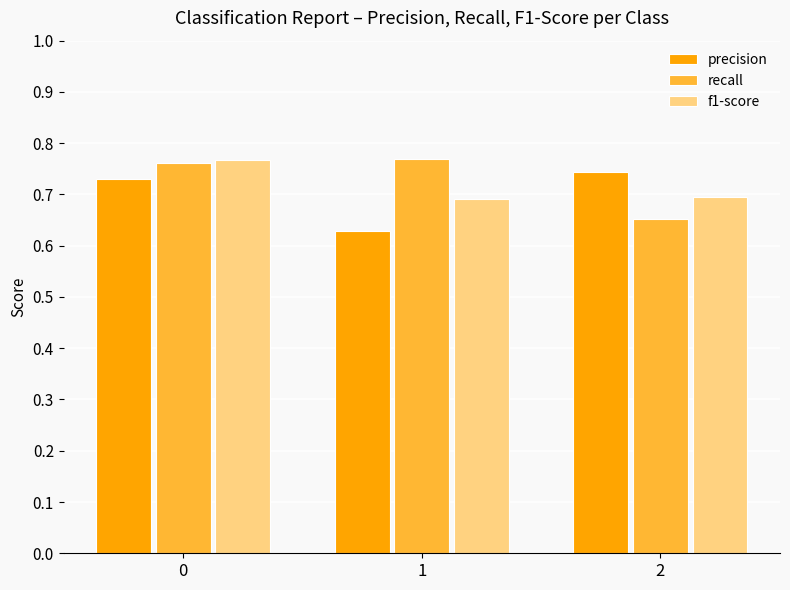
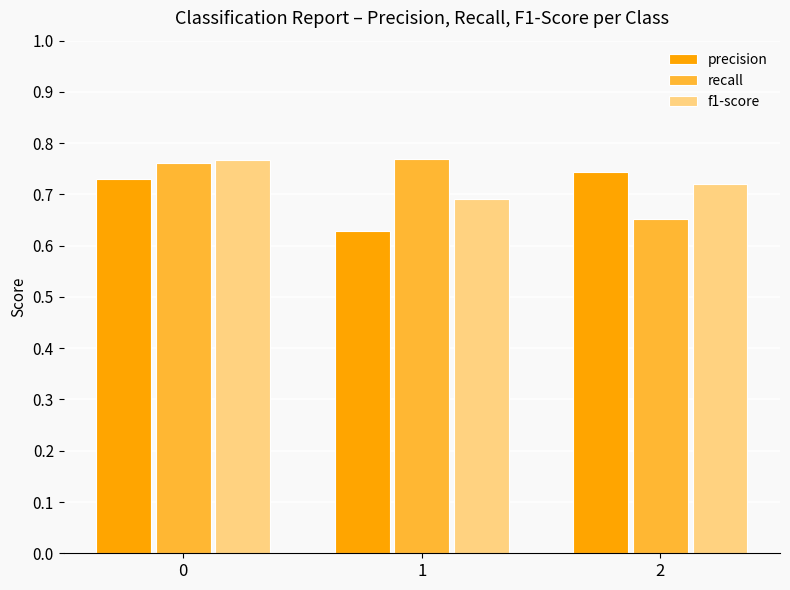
f1-score, 2: 0.69 -> 0.72
